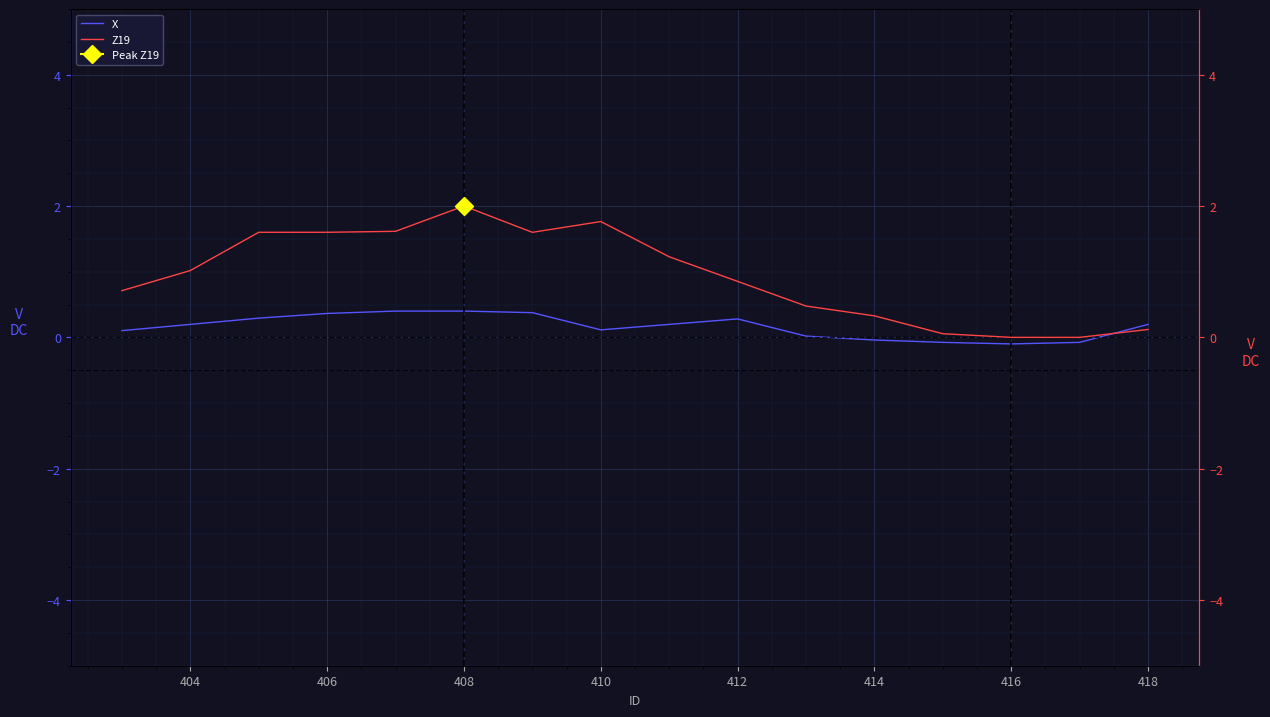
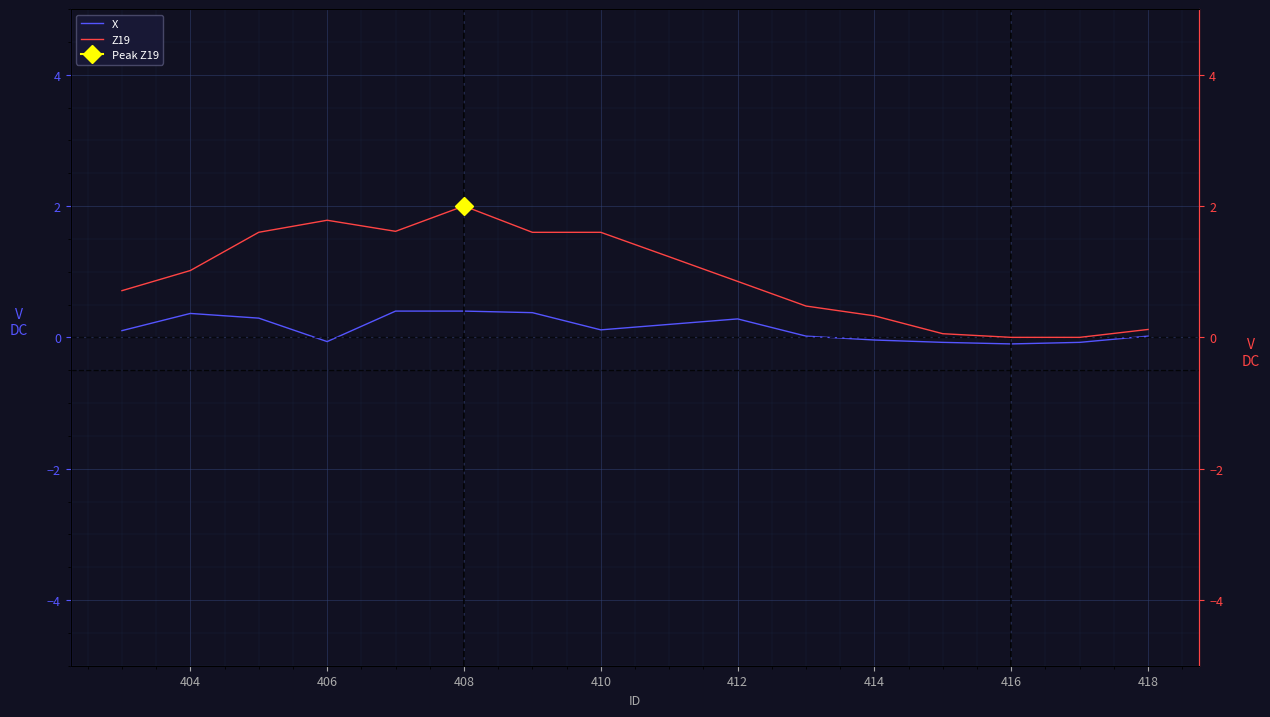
X, 404: 0.2 -> 0.4
X, 406: 0.4 -> -0.1
X, 418: 0.2 -> 0.0
Z19, 406: 1.6 -> 1.8
Z19, 410: 1.8 -> 1.6
